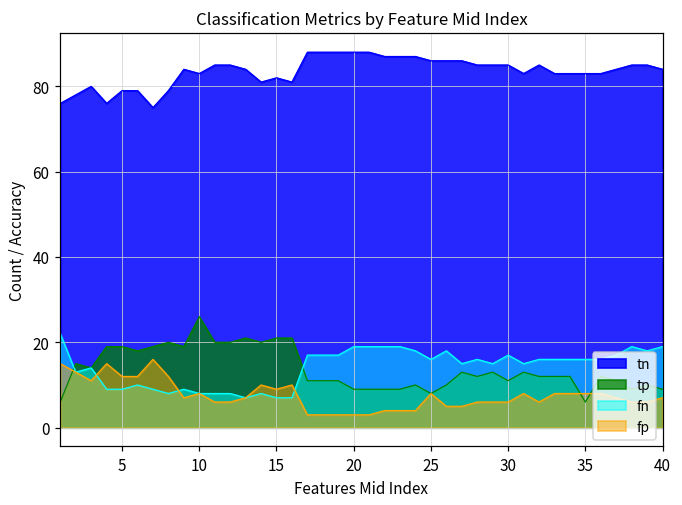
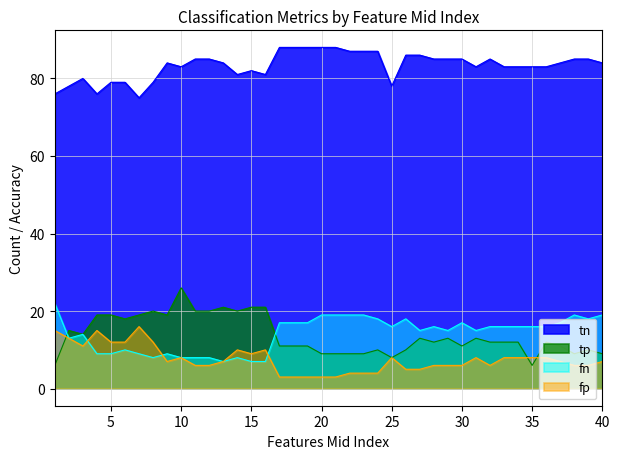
tn, 25: 86 -> 78
